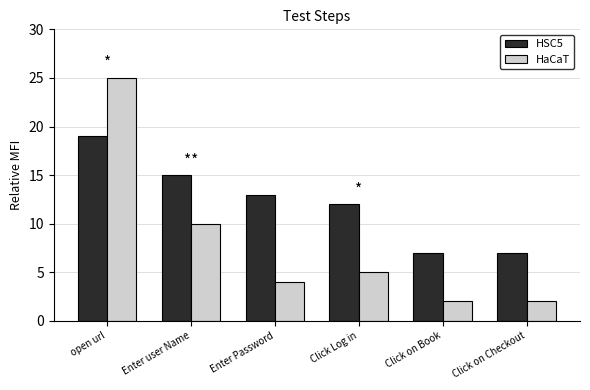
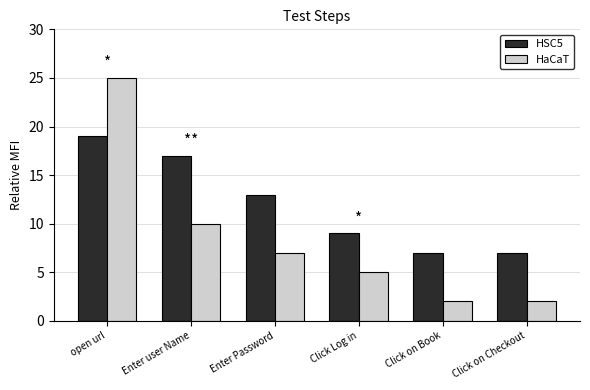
HSC5, Enter user Name: 15 -> 17
HaCaT, Enter Password: 4 -> 7
HSC5, Click Log in: 12 -> 9
